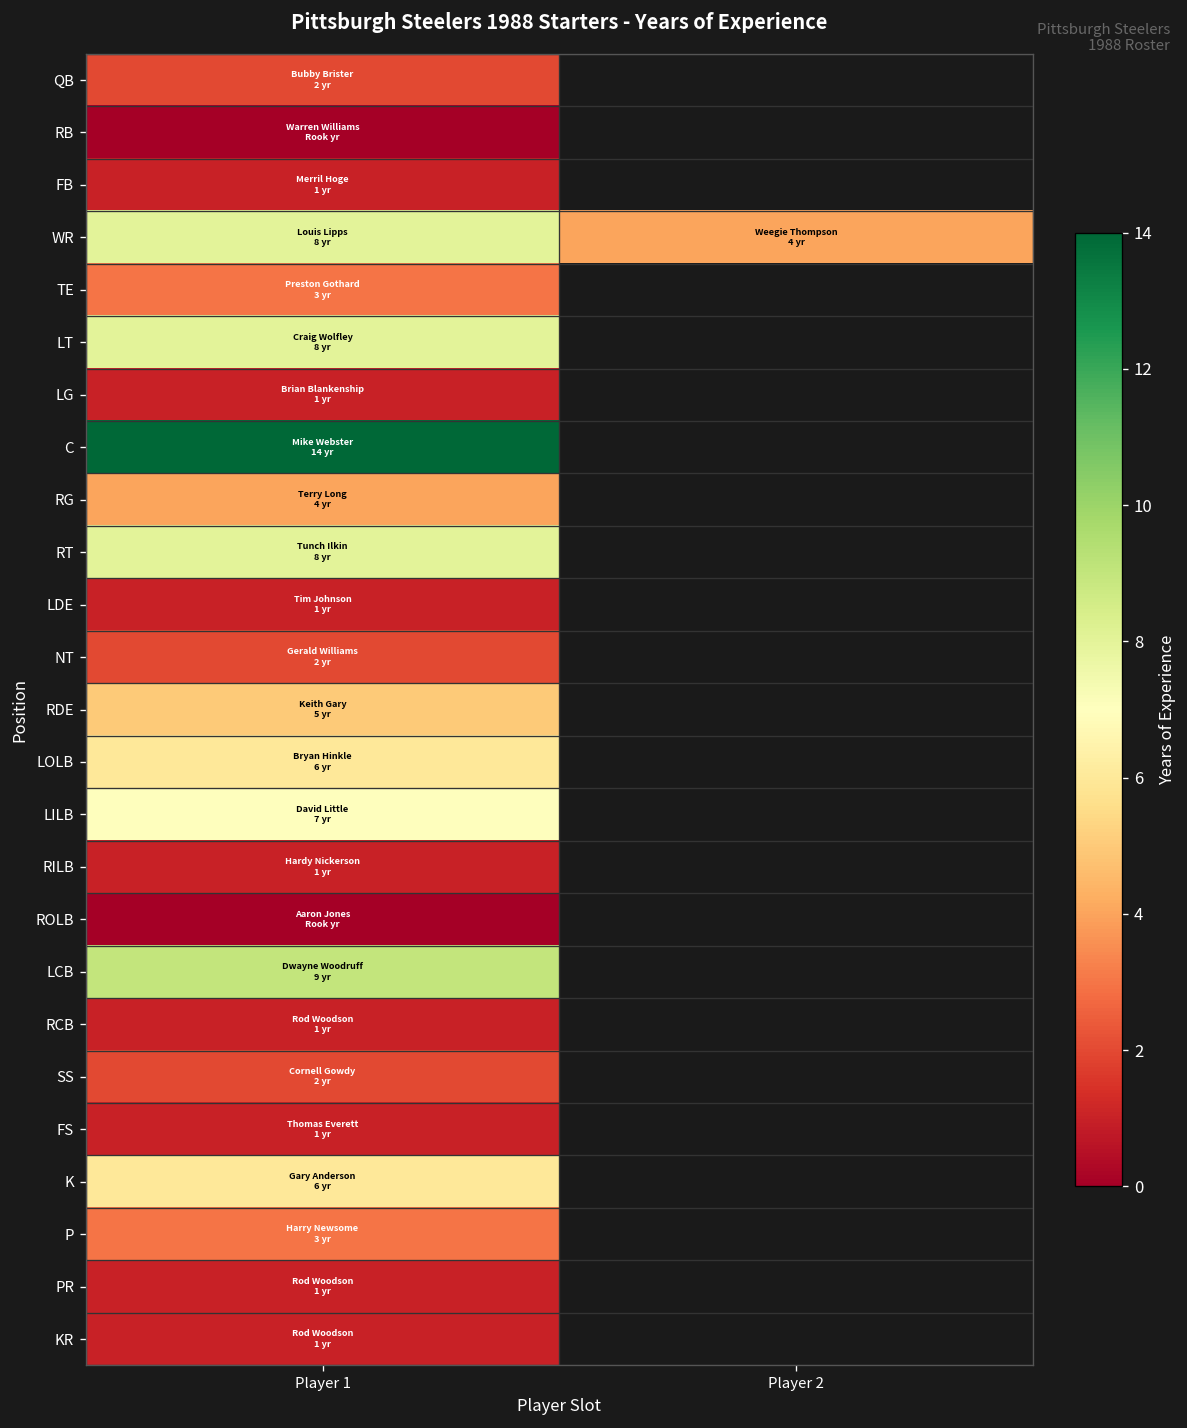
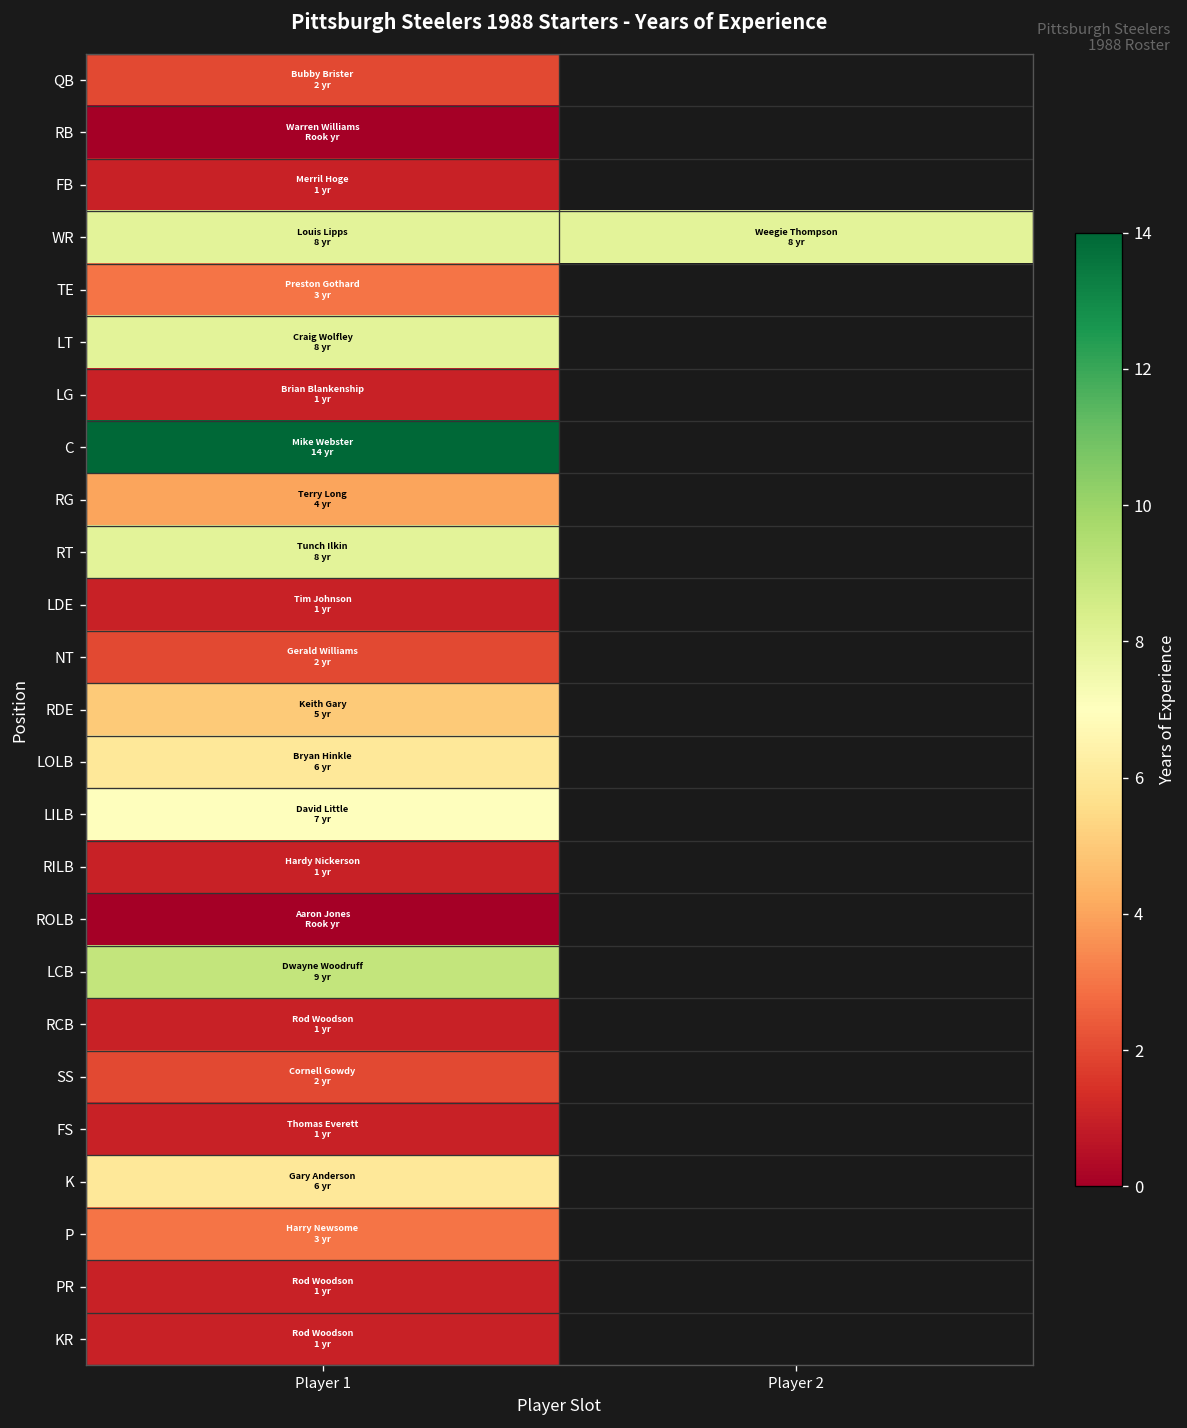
WR, Player 2: 4 -> 8
